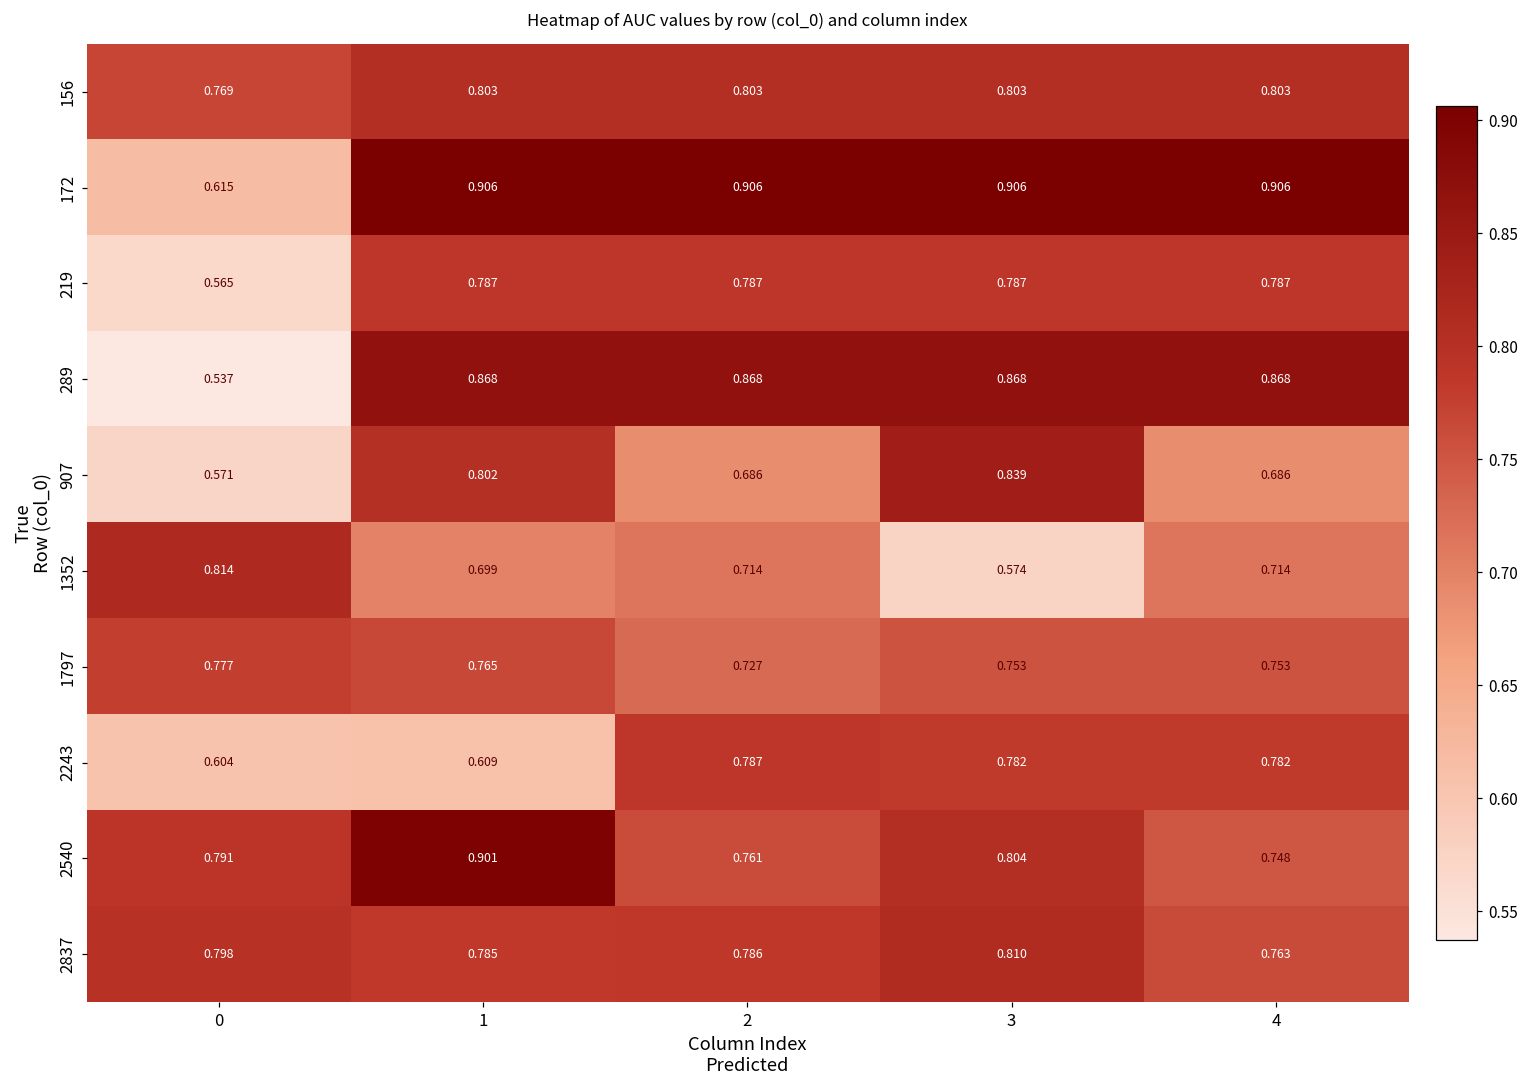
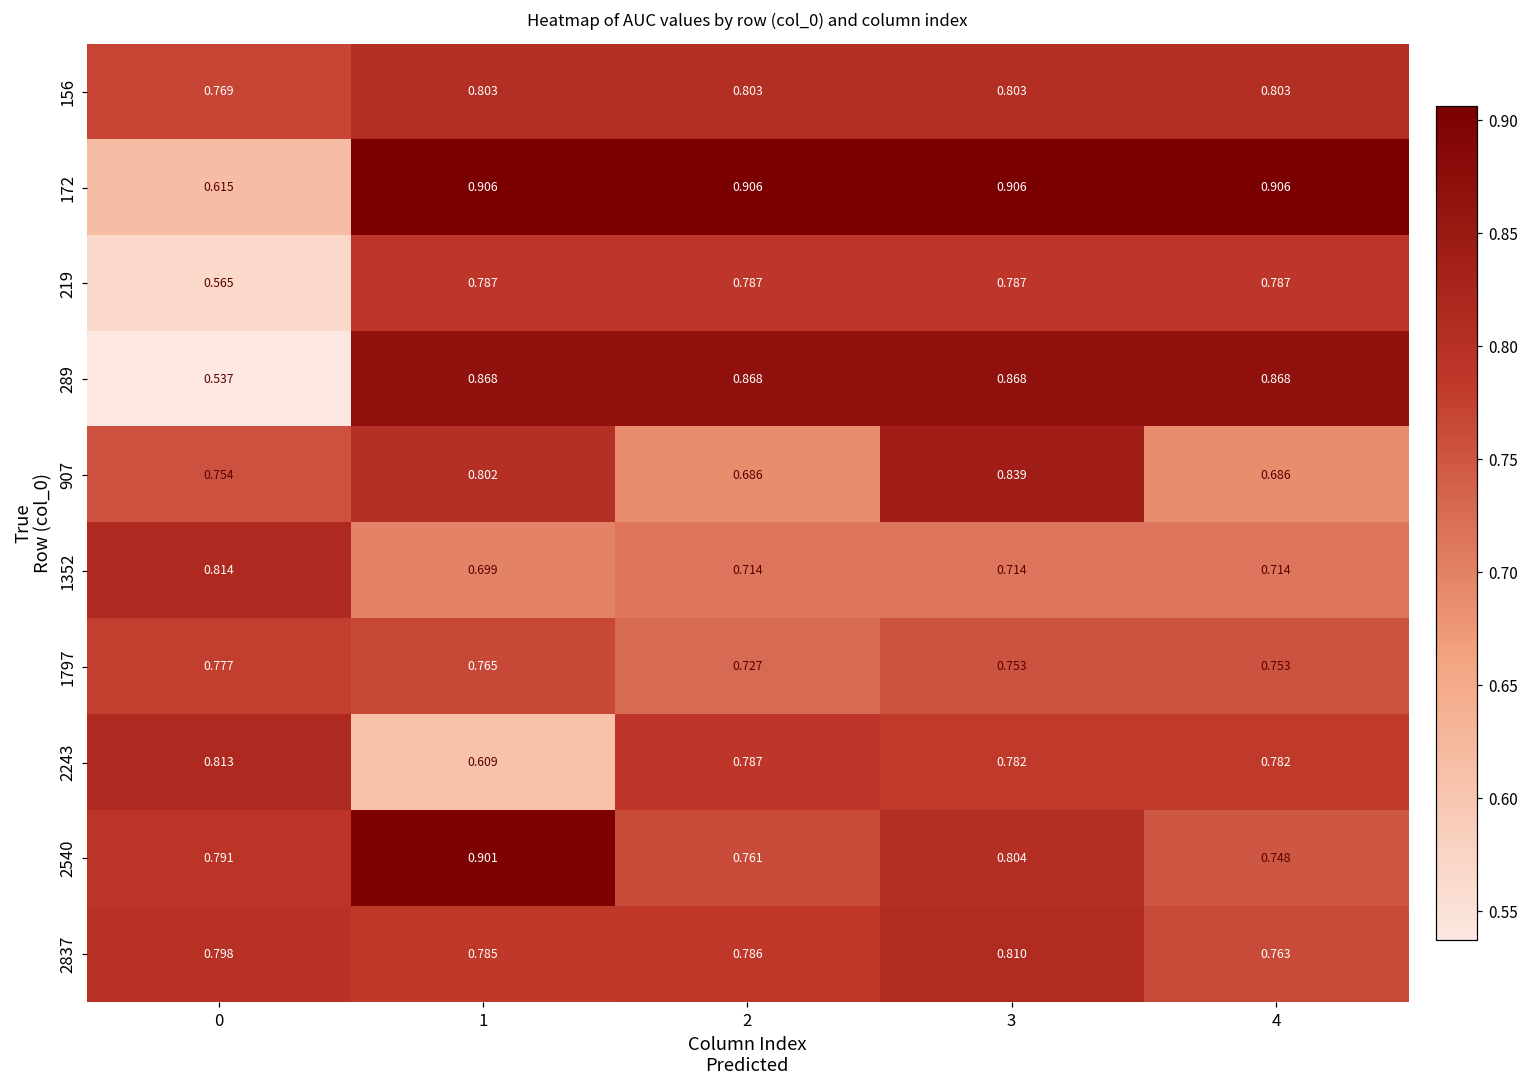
907, 0: 0.571 -> 0.754
1352, 3: 0.574 -> 0.714
2243, 0: 0.604 -> 0.813
